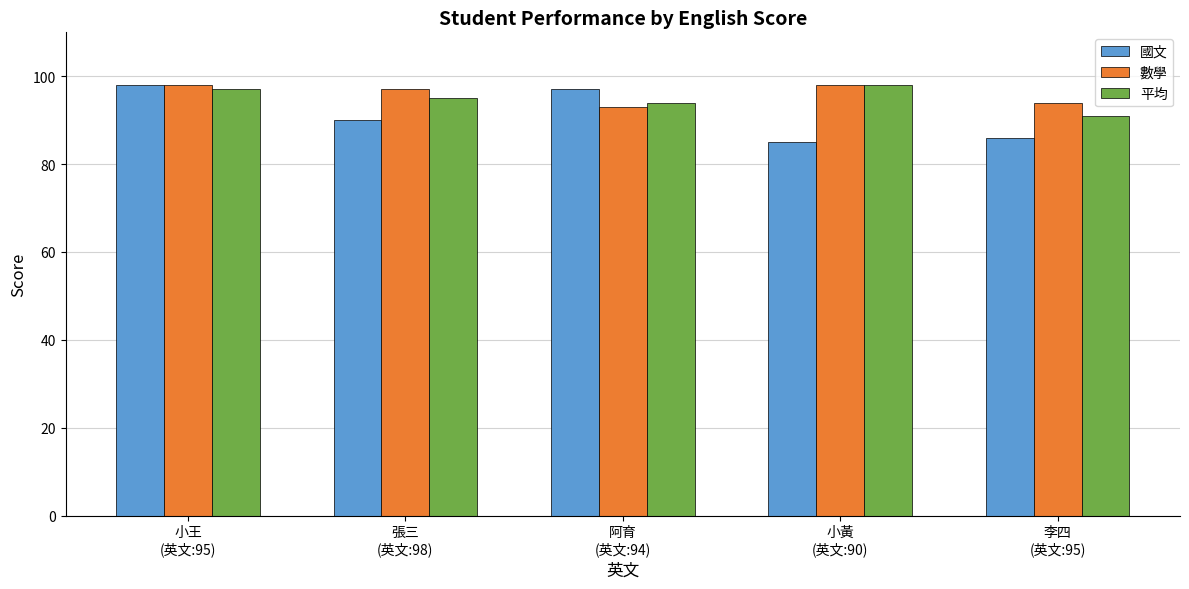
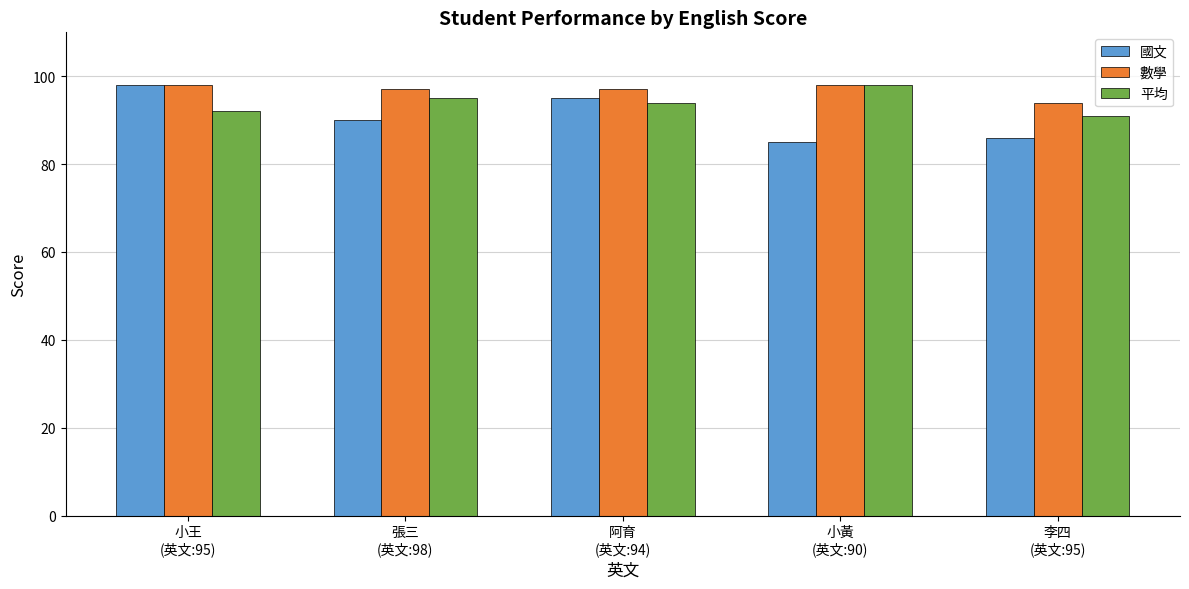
平均, 小王 (英文:95): 97 -> 92
國文, 阿育 (英文:94): 97 -> 95
數學, 阿育 (英文:94): 93 -> 97
